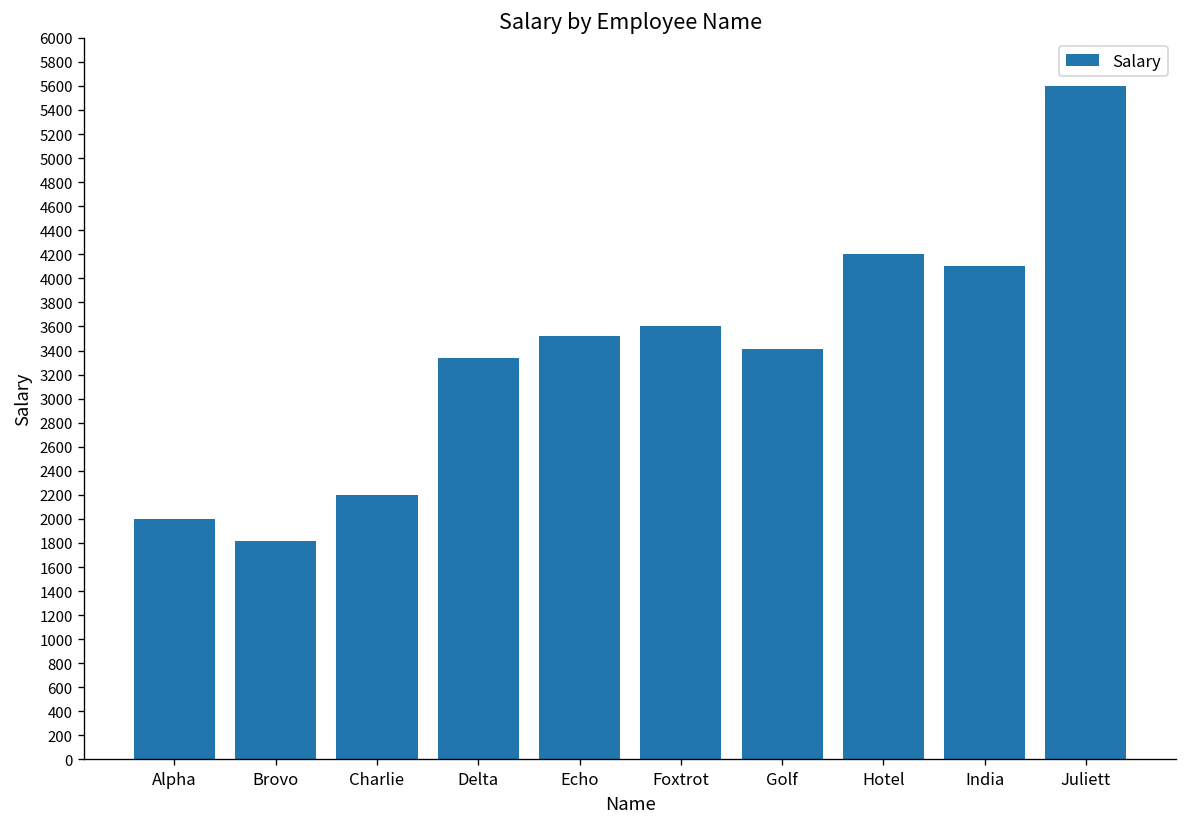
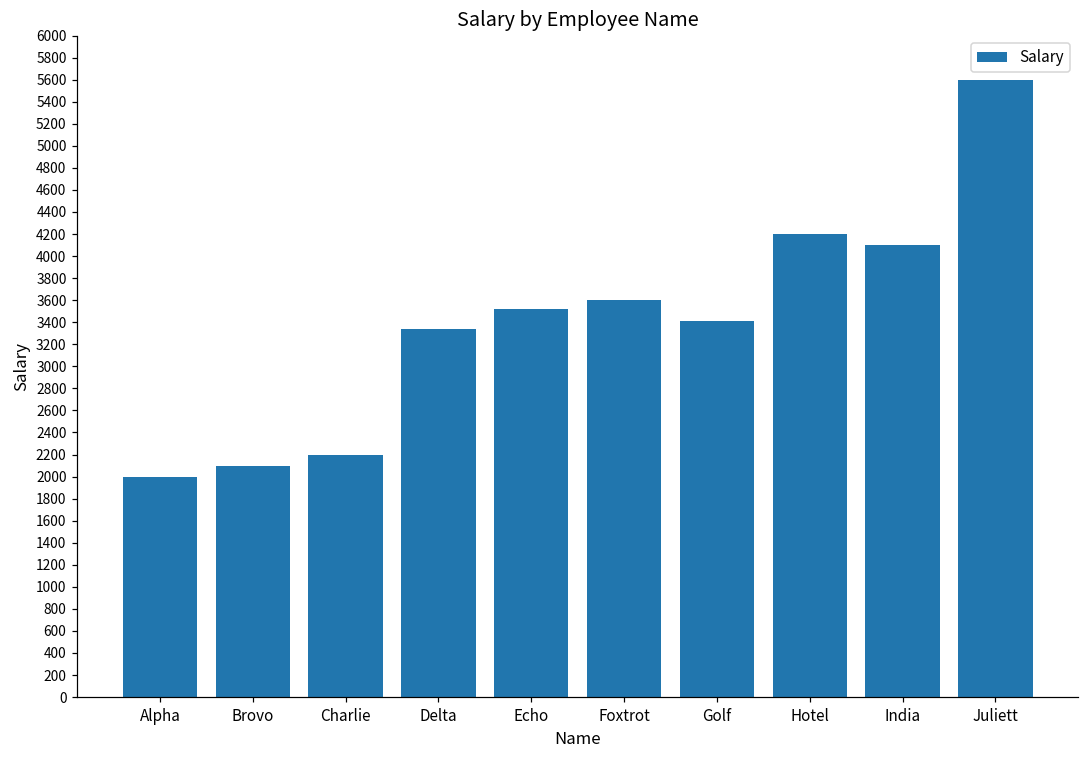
Brovo: 1820 -> 2100
